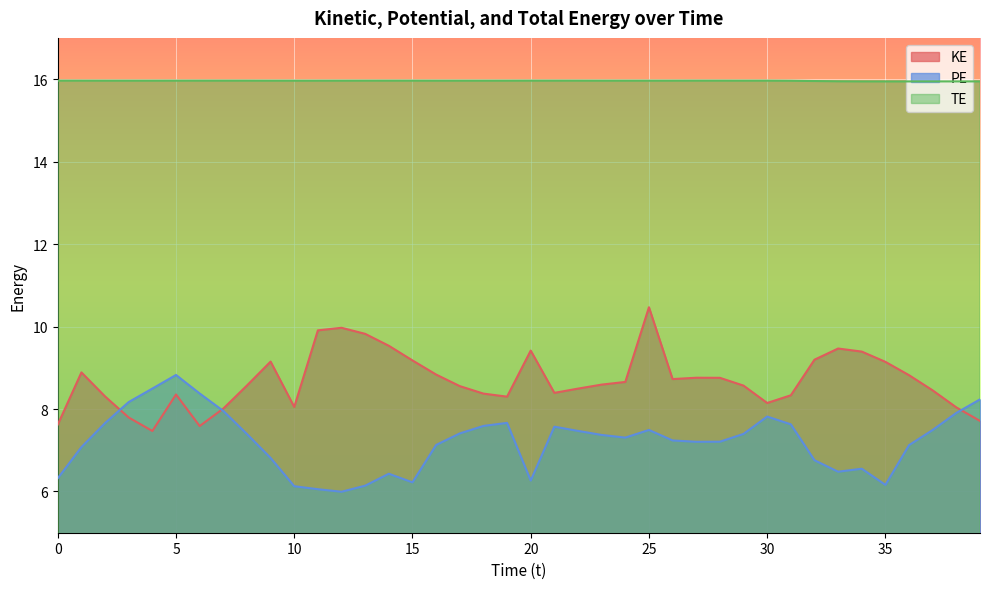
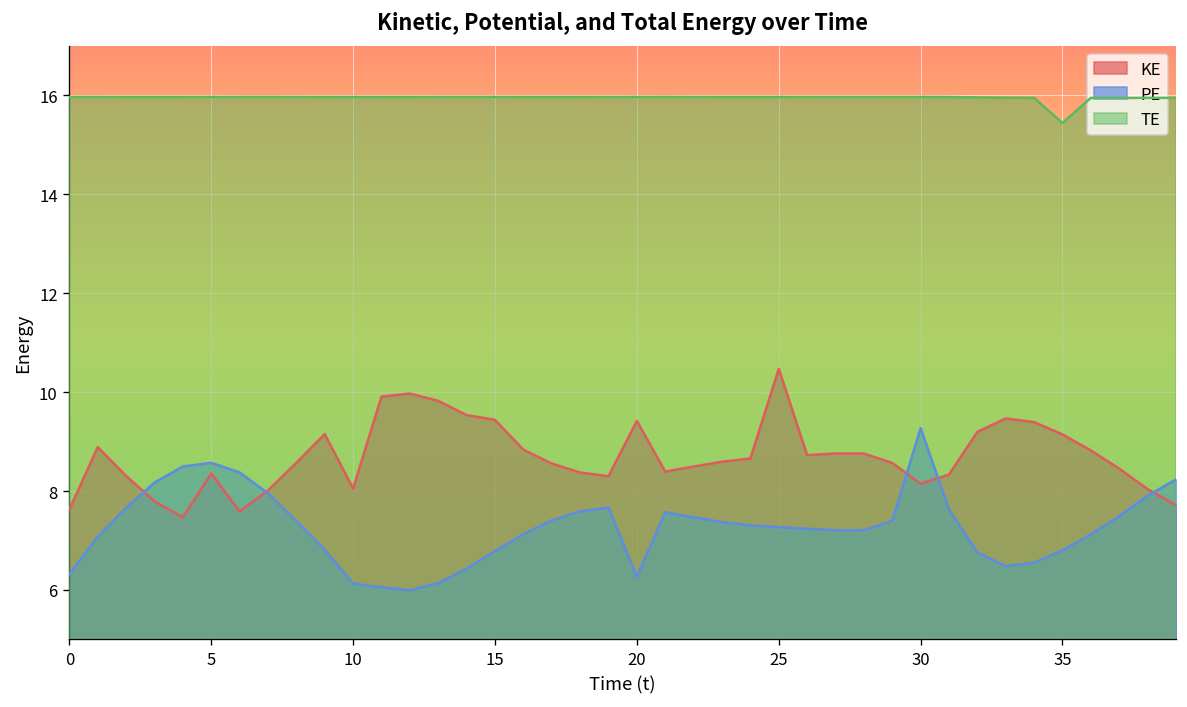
PE, 5: 8.8 -> 8.6
KE, 15: 9.2 -> 9.4
PE, 15: 6.2 -> 6.8
PE, 25: 7.5 -> 7.3
PE, 30: 7.8 -> 9.3
PE, 35: 6.2 -> 6.8
TE, 35: 15.9 -> 15.4
